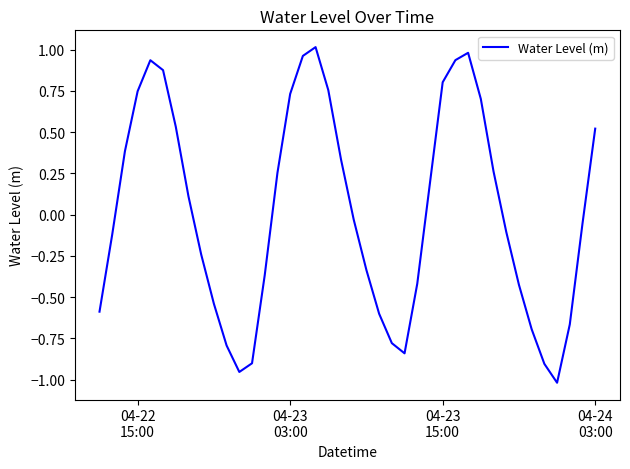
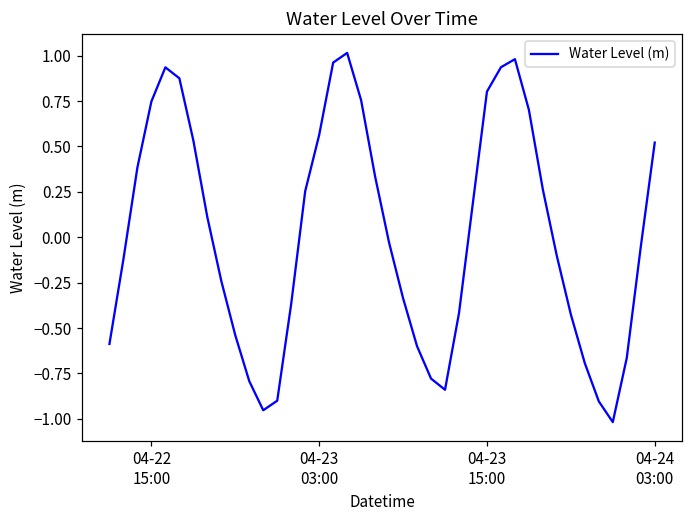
04-23 03:00: 0.73 -> 0.56
